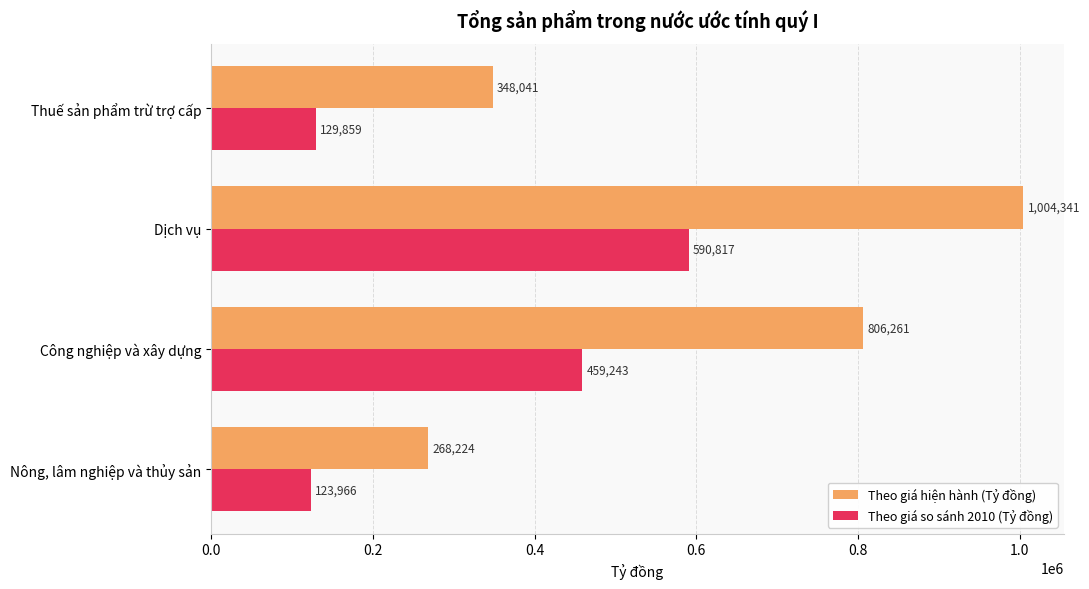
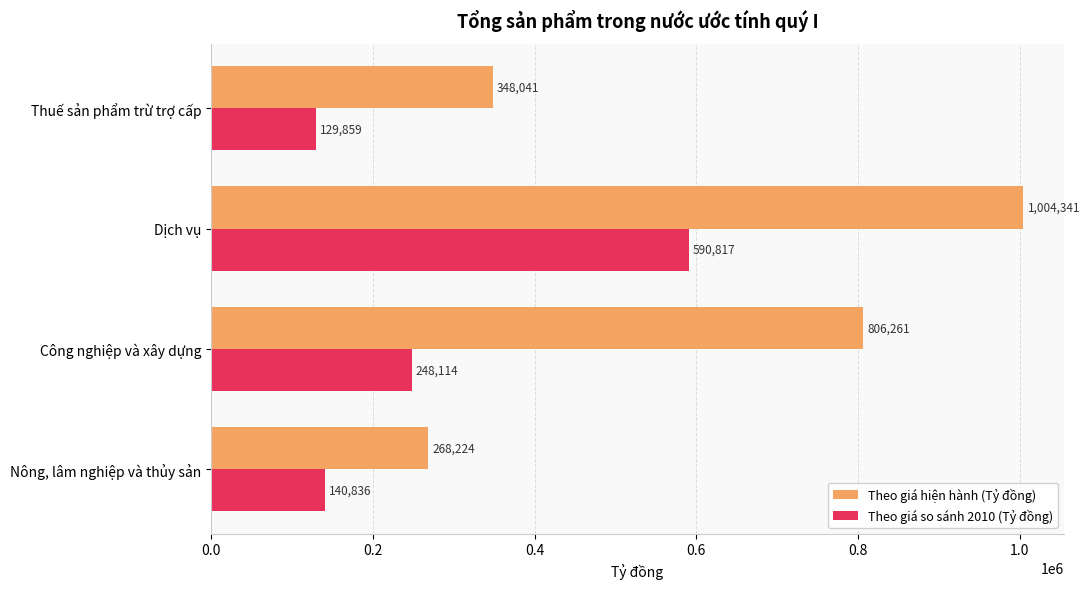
Theo giá so sánh 2010 (Tỷ đồng), Công nghiệp và xây dựng: 459,243 -> 248,114
Theo giá so sánh 2010 (Tỷ đồng), Nông, lâm nghiệp và thủy sản: 123,966 -> 140,836
